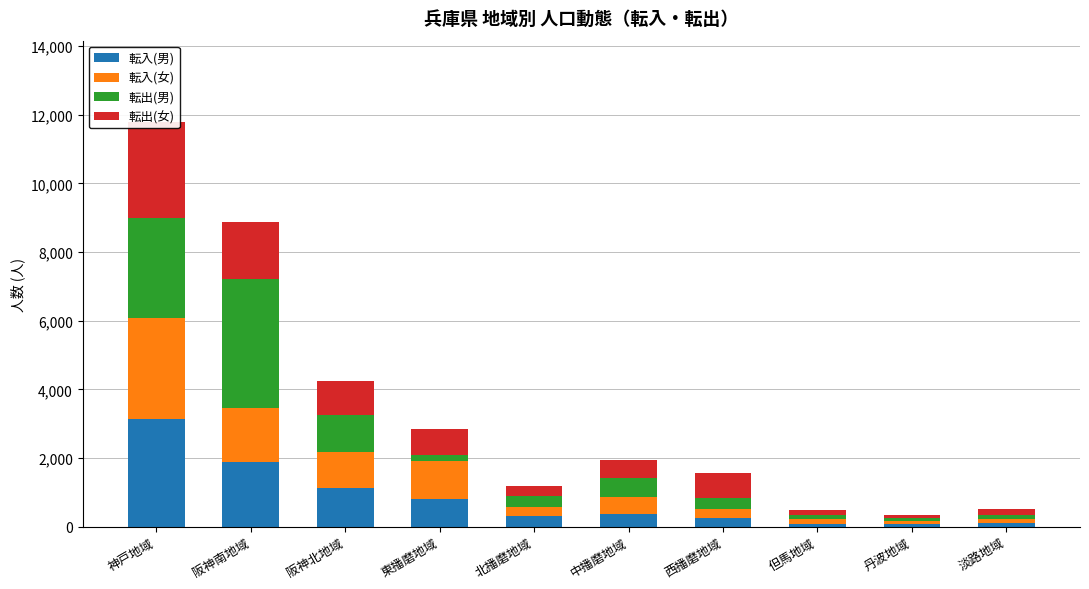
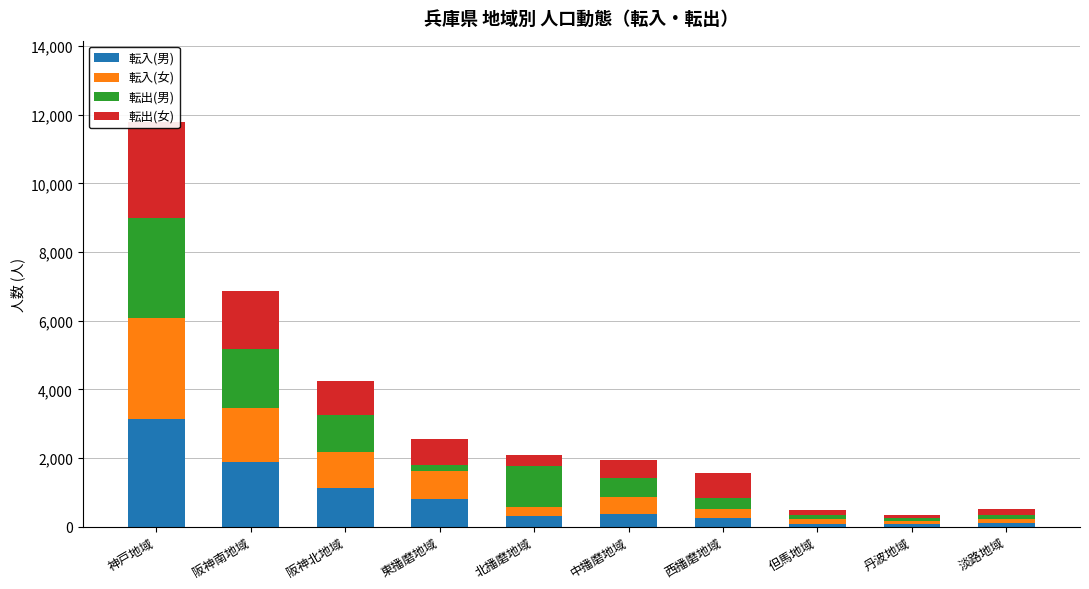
転出(男), 阪神南地域: 3,800 -> 1,700
転入(女), 東播磨地域: 1,100 -> 800
転出(男), 北播磨地域: 300 -> 1,200
